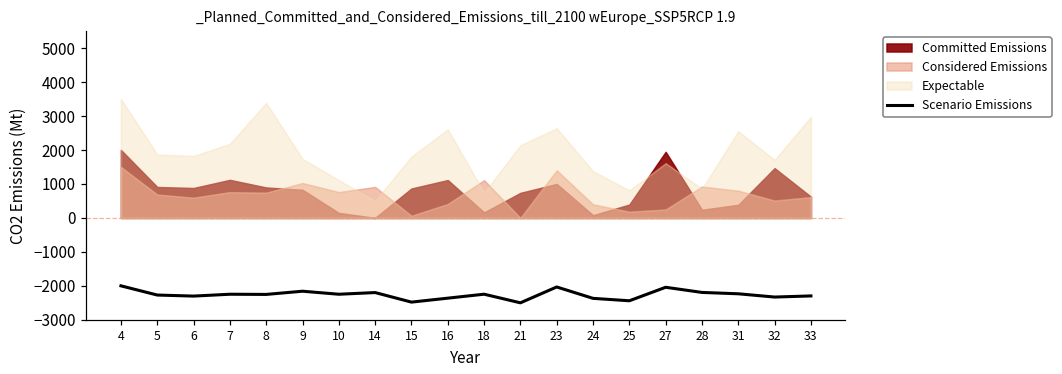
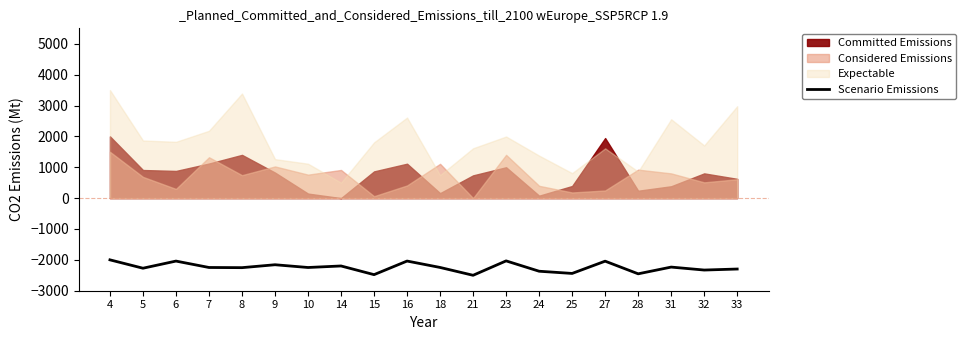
Scenario Emissions, 6: -2300 -> -2000
Considered Emissions, 6: 600 -> 300
Considered Emissions, 7: 800 -> 1300
Committed Emissions, 8: 900 -> 1400
Expectable, 9: 1700 -> 1300
Scenario Emissions, 16: -2400 -> -2000
Expectable, 21: 2100 -> 1600
Expectable, 23: 2600 -> 2000
Scenario Emissions, 28: -2200 -> -2500
Committed Emissions, 32: 1500 -> 800
